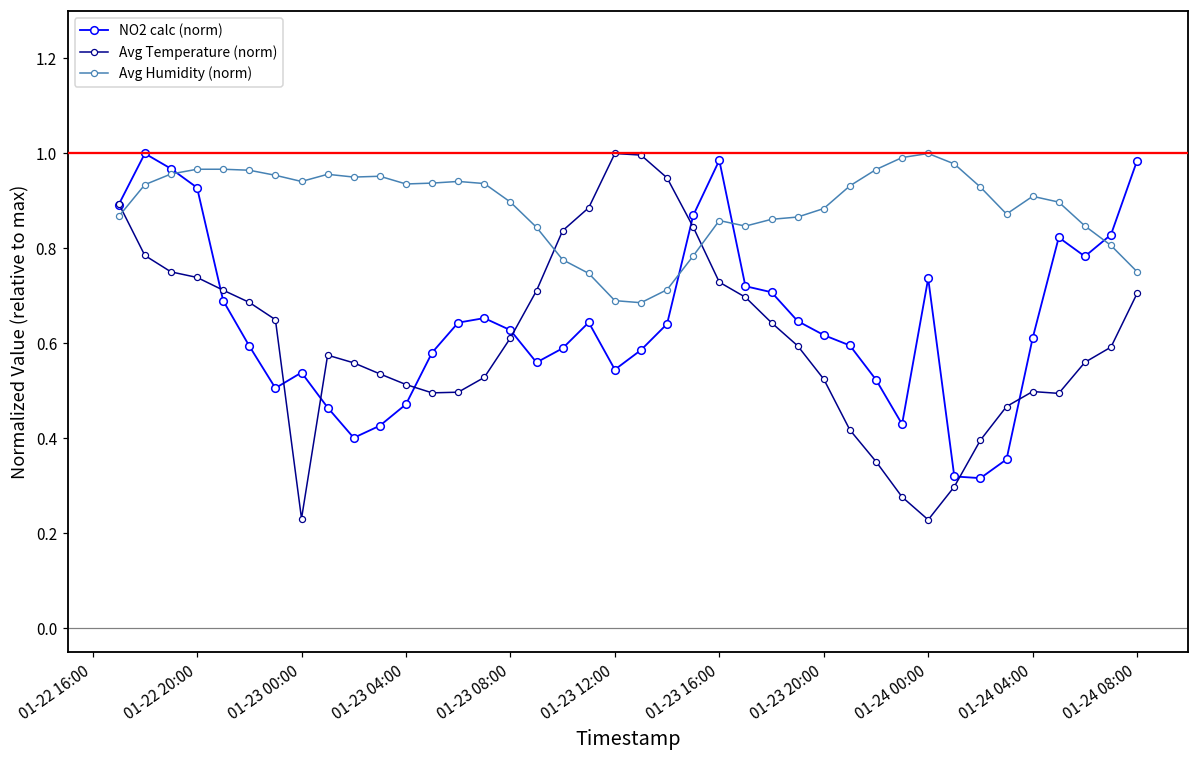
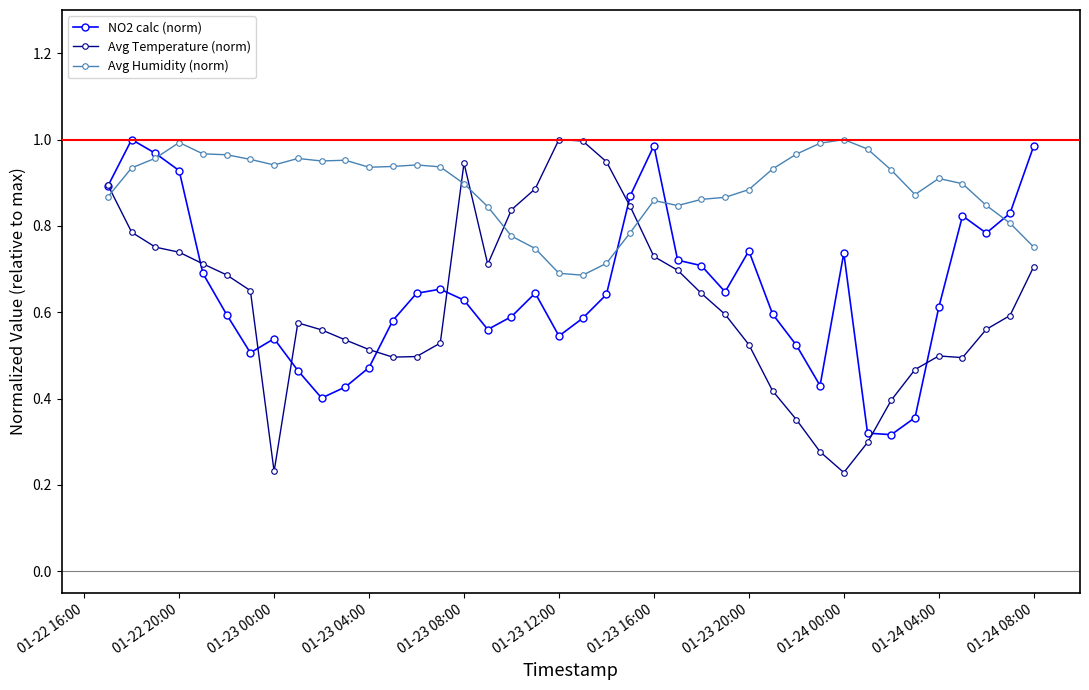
Avg Humidity (norm), 01-22 20:00: 0.97 -> 0.99
Avg Temperature (norm), 01-23 08:00: 0.61 -> 0.95
NO2 calc (norm), 01-23 20:00: 0.62 -> 0.74
